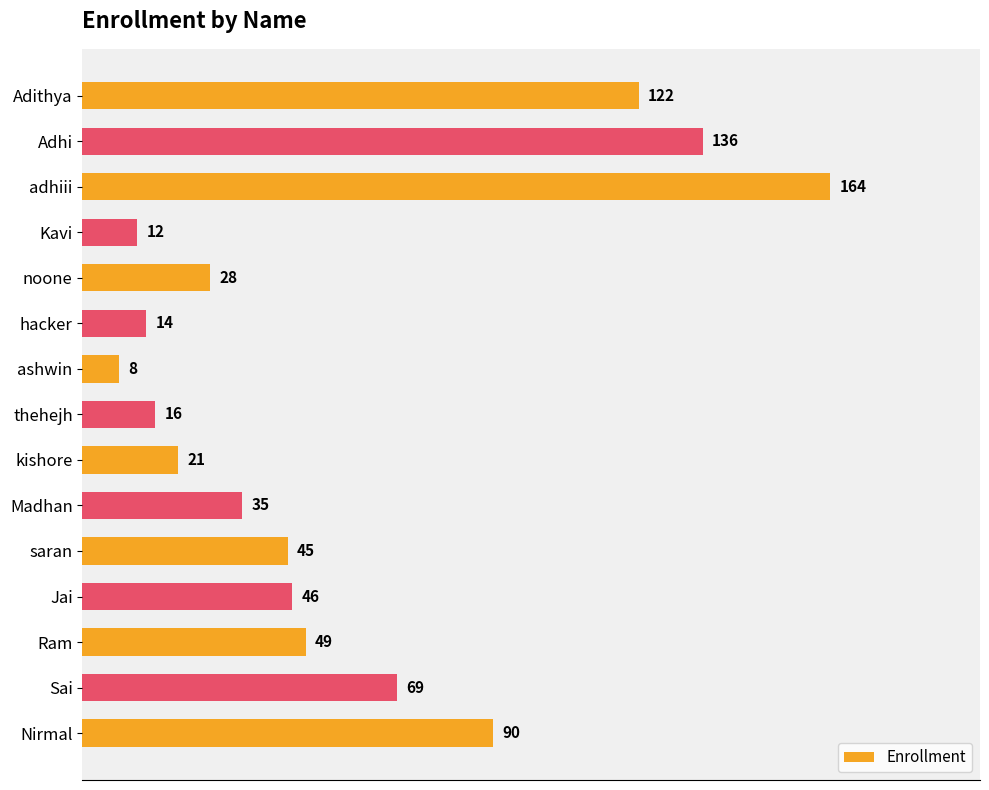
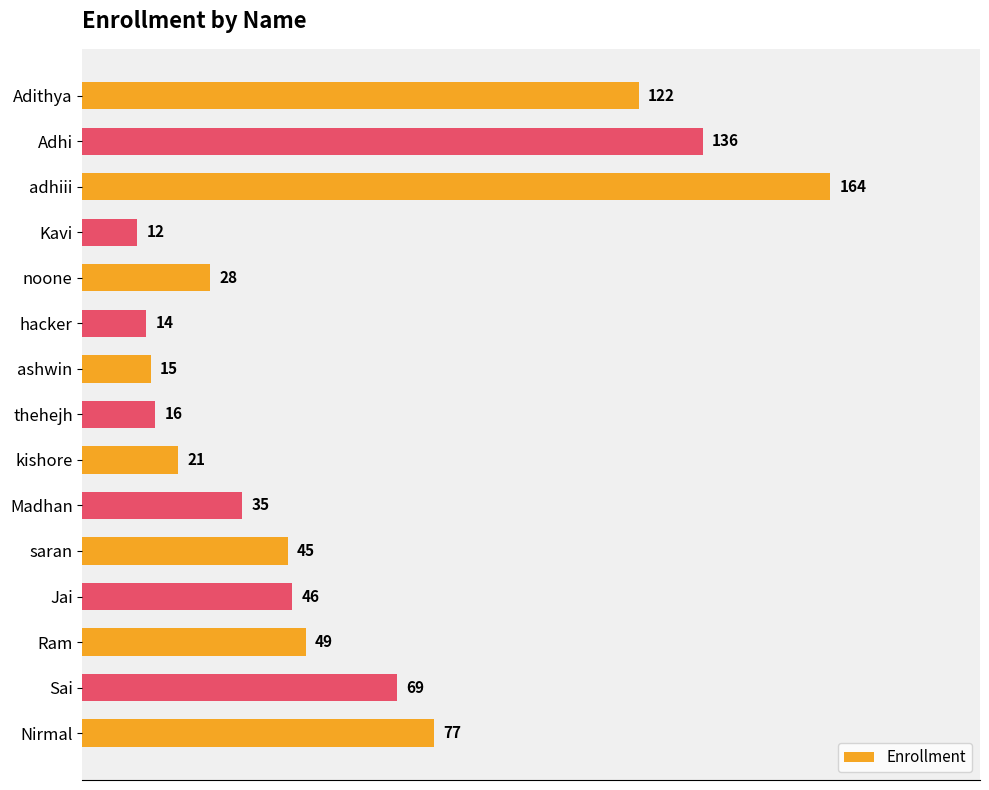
ashwin: 8 -> 15
Nirmal: 90 -> 77
